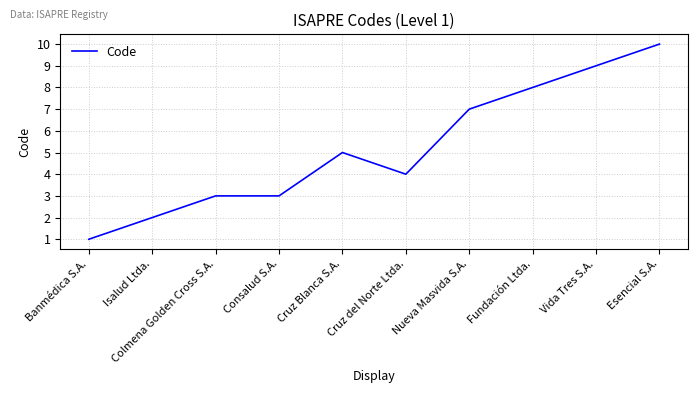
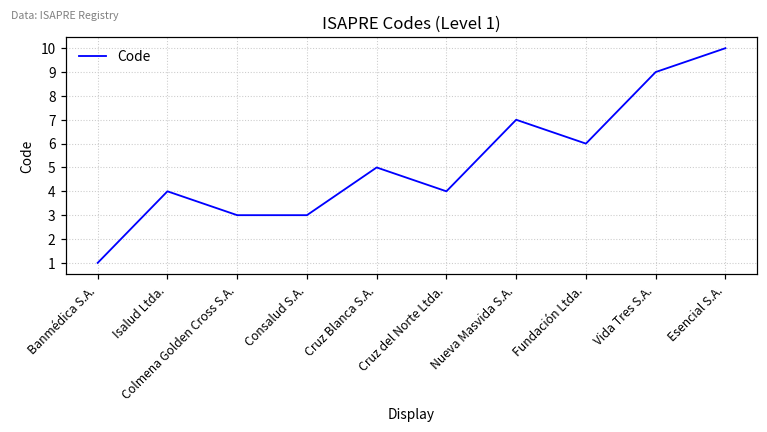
Isalud Ltda.: 2 -> 4
Fundación Ltda.: 8 -> 6
